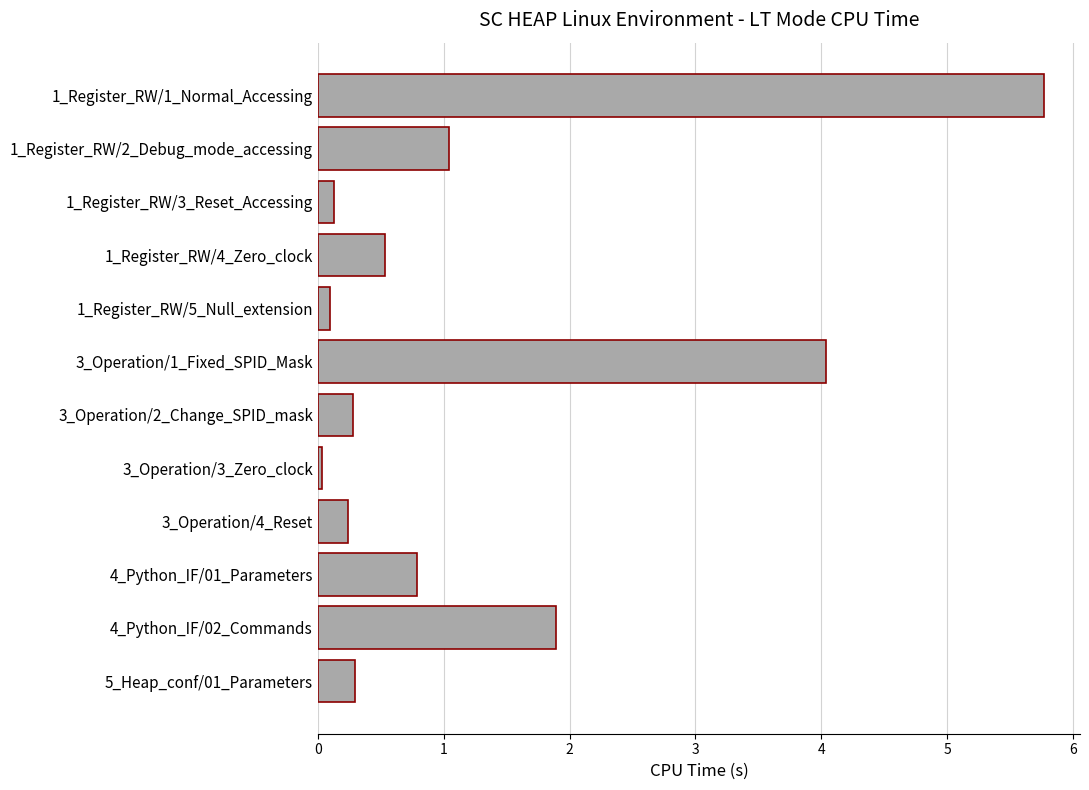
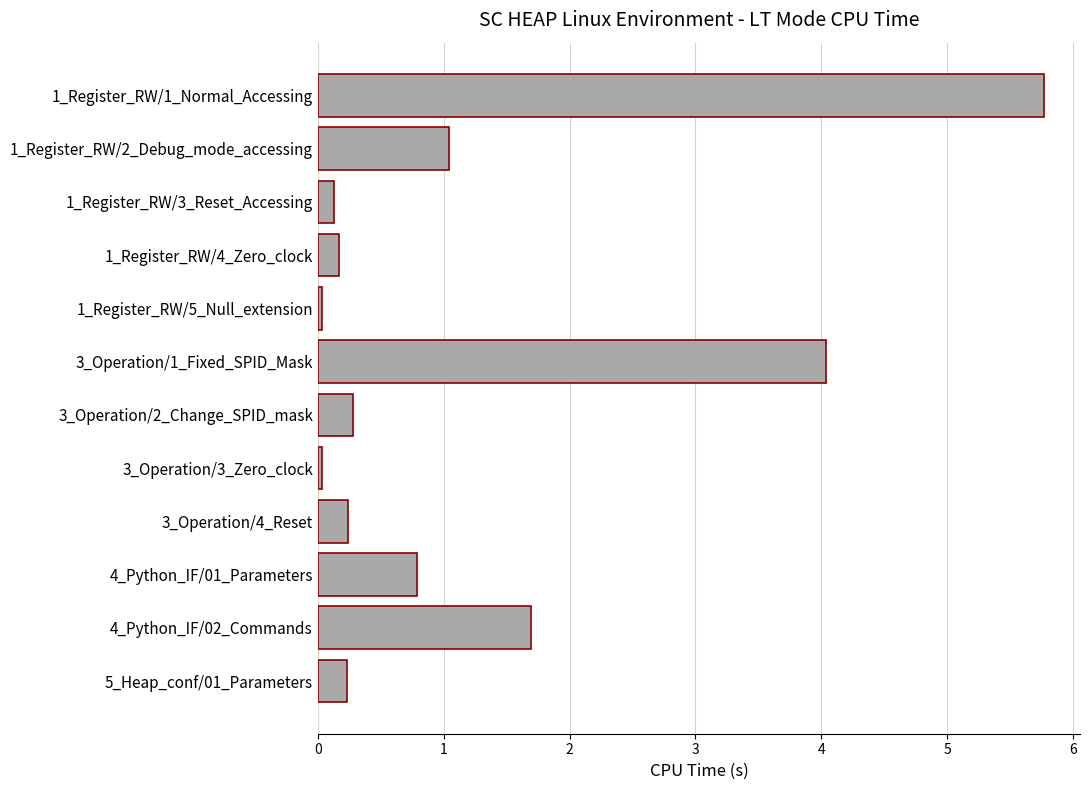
1_Register_RW/4_Zero_clock: 0.53 -> 0.17
1_Register_RW/5_Null_extension: 0.10 -> 0.03
4_Python_IF/02_Commands: 1.89 -> 1.70
5_Heap_conf/01_Parameters: 0.30 -> 0.23
